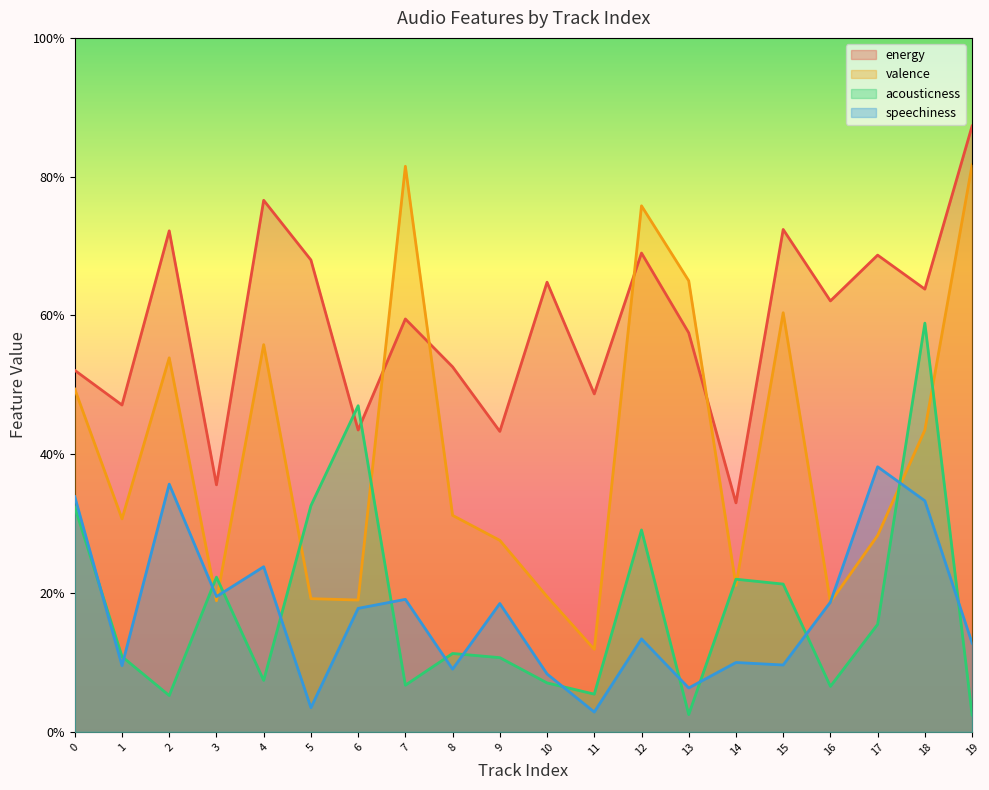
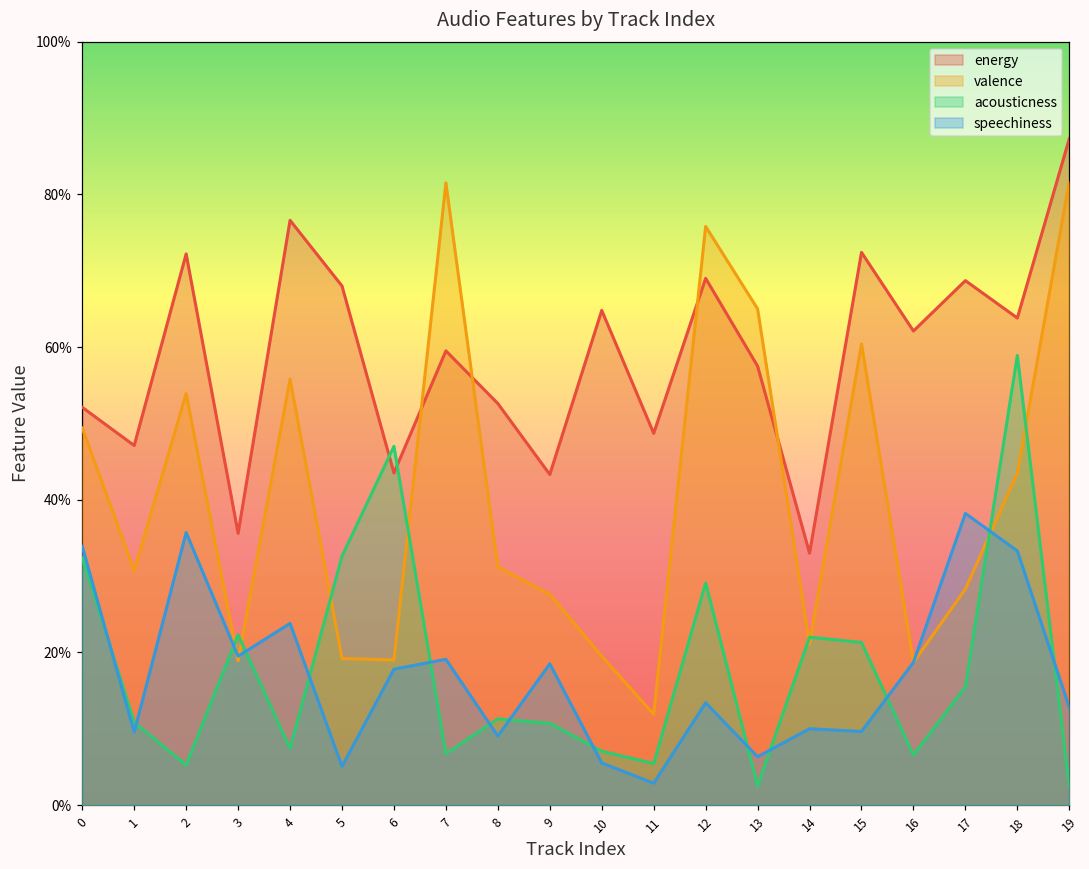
speechiness, 5: 3% -> 5%
speechiness, 10: 8% -> 6%
